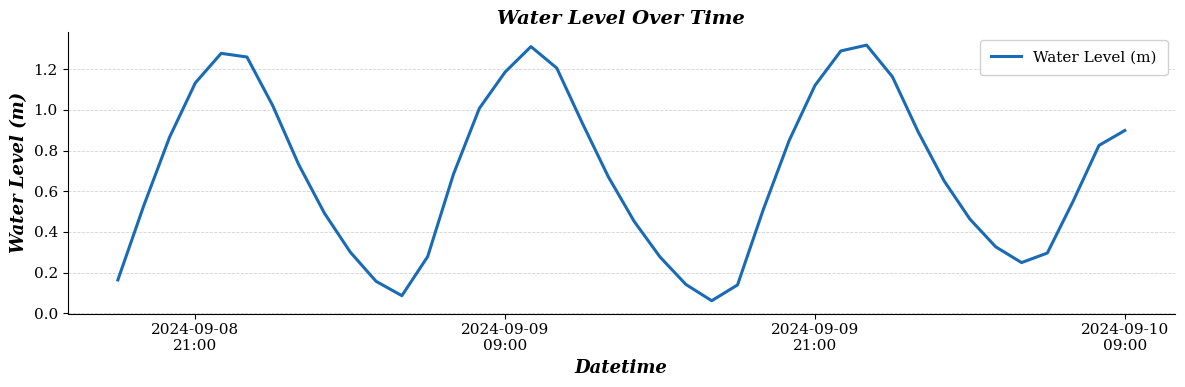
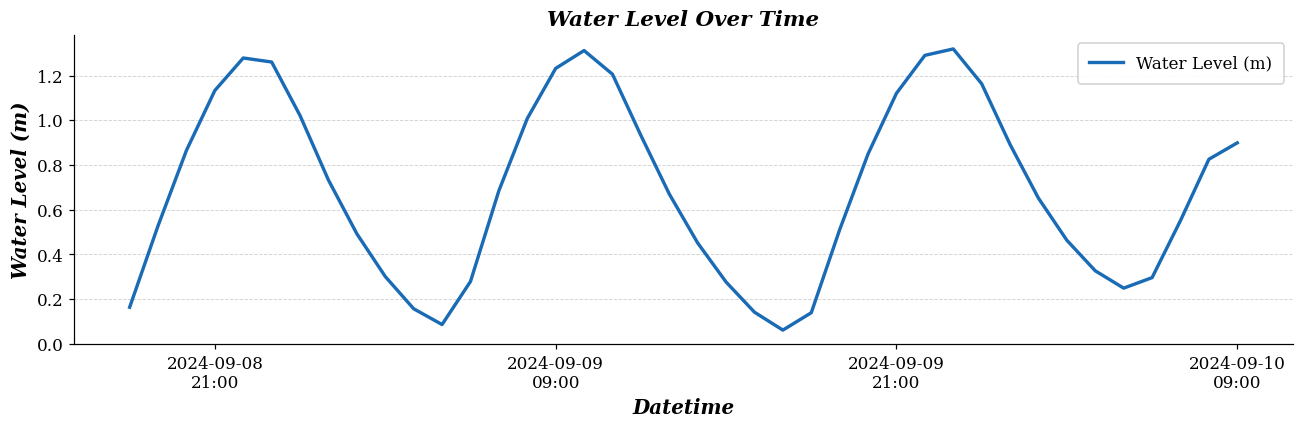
2024-09-09 09:00: 1.19 -> 1.23
